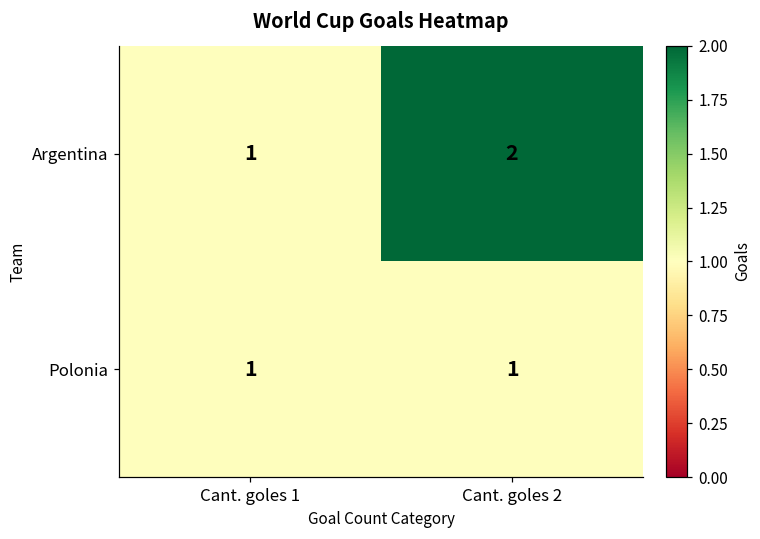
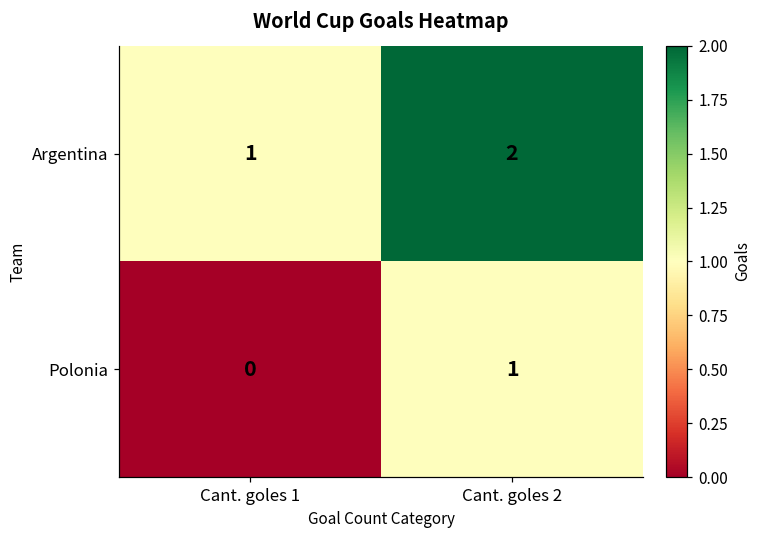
Polonia, Cant. goles 1: 1 -> 0
